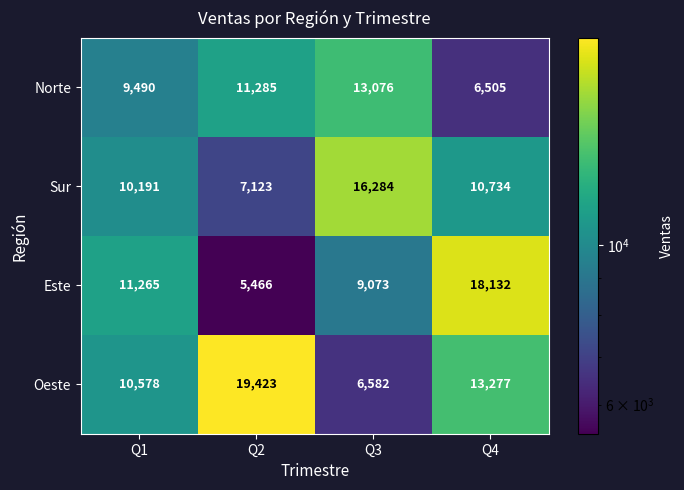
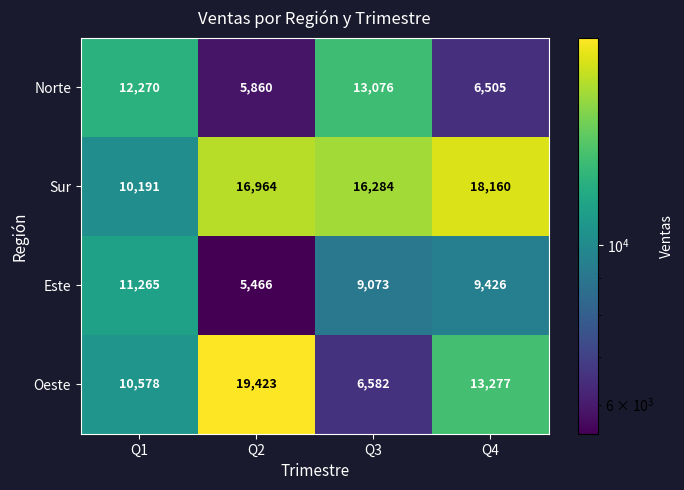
Norte, Q1: 9,490 -> 12,270
Norte, Q2: 11,285 -> 5,860
Sur, Q2: 7,123 -> 16,964
Sur, Q4: 10,734 -> 18,160
Este, Q4: 18,132 -> 9,426
